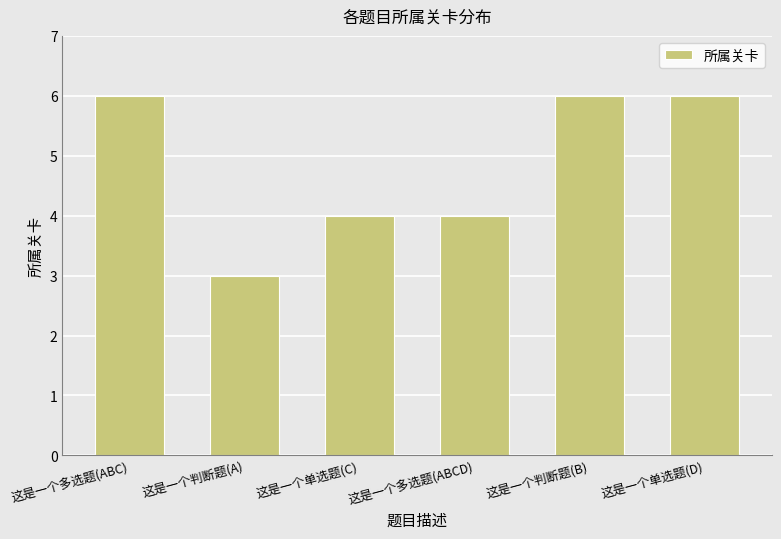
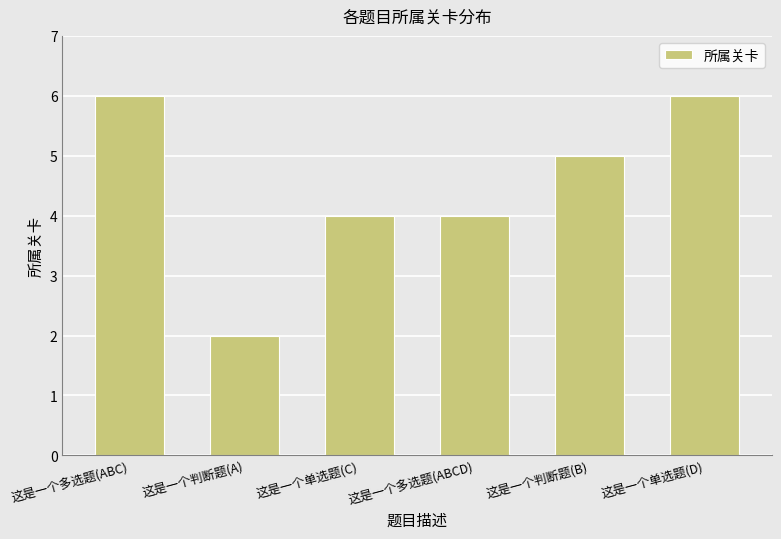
这是一个判断题(A): 3 -> 2
这是一个判断题(B): 6 -> 5
